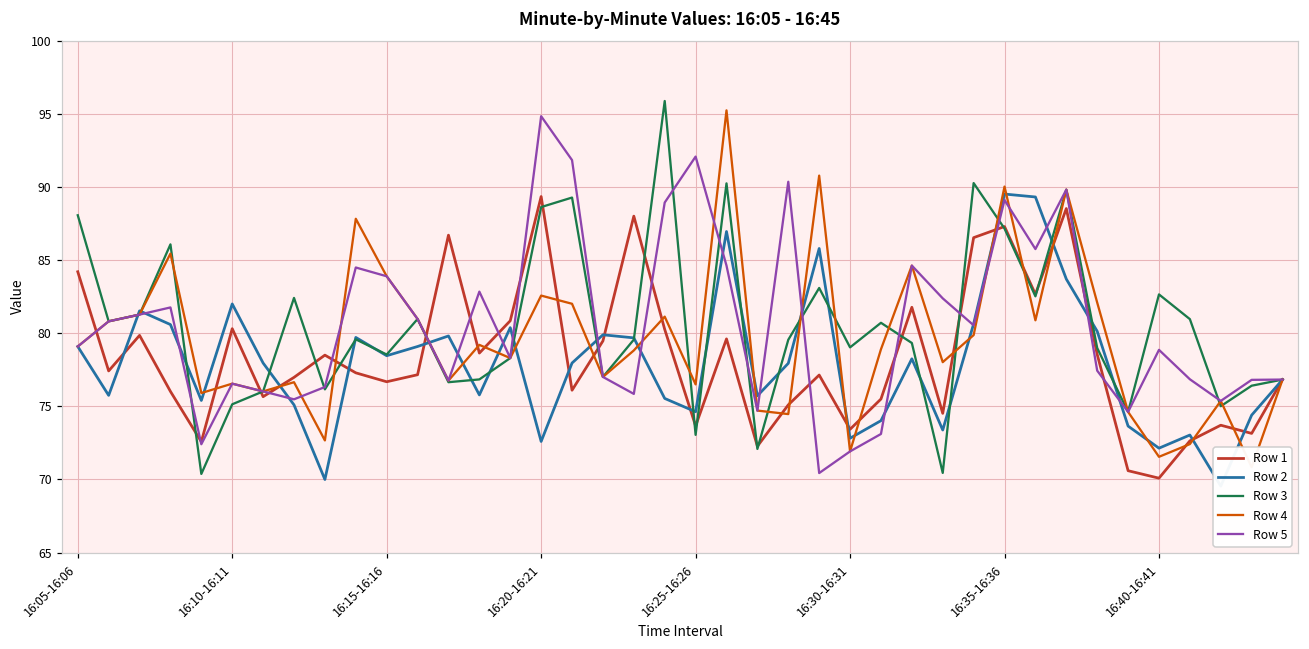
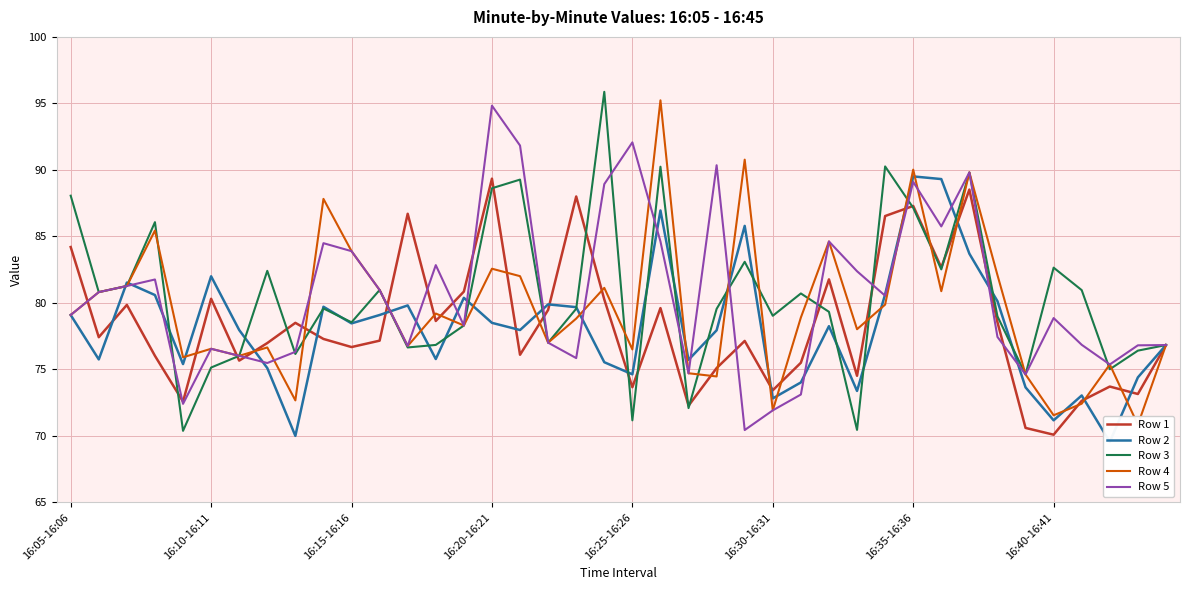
Row 2, 16:20-16:21: 72.6 -> 78.5
Row 3, 16:25-16:26: 73.1 -> 71.2
Row 2, 16:40-16:41: 72.1 -> 71.2
